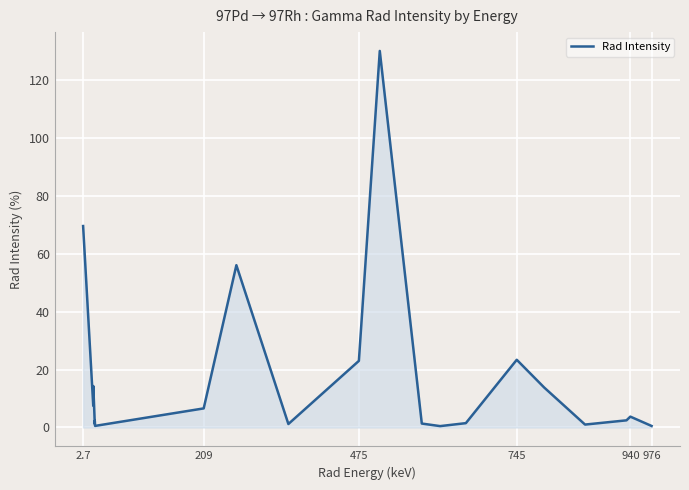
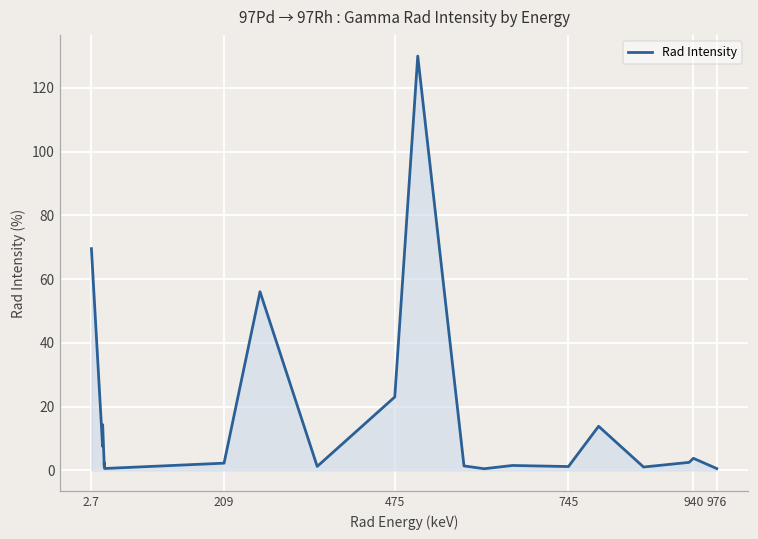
209: 7 -> 2
745: 23 -> 1
